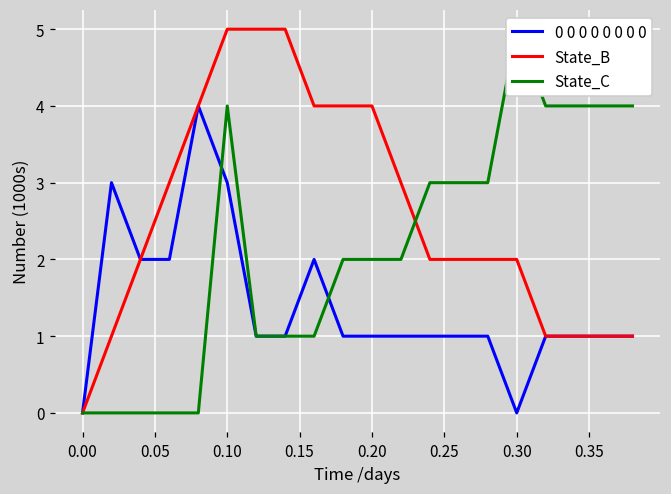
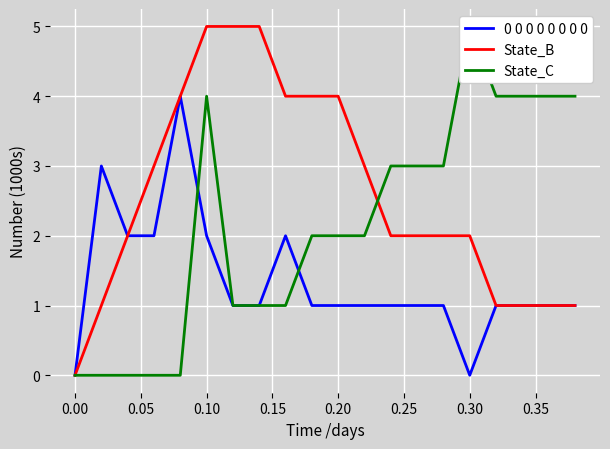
0 0 0 0 0 0 0 0, 0.10: 3 -> 2
